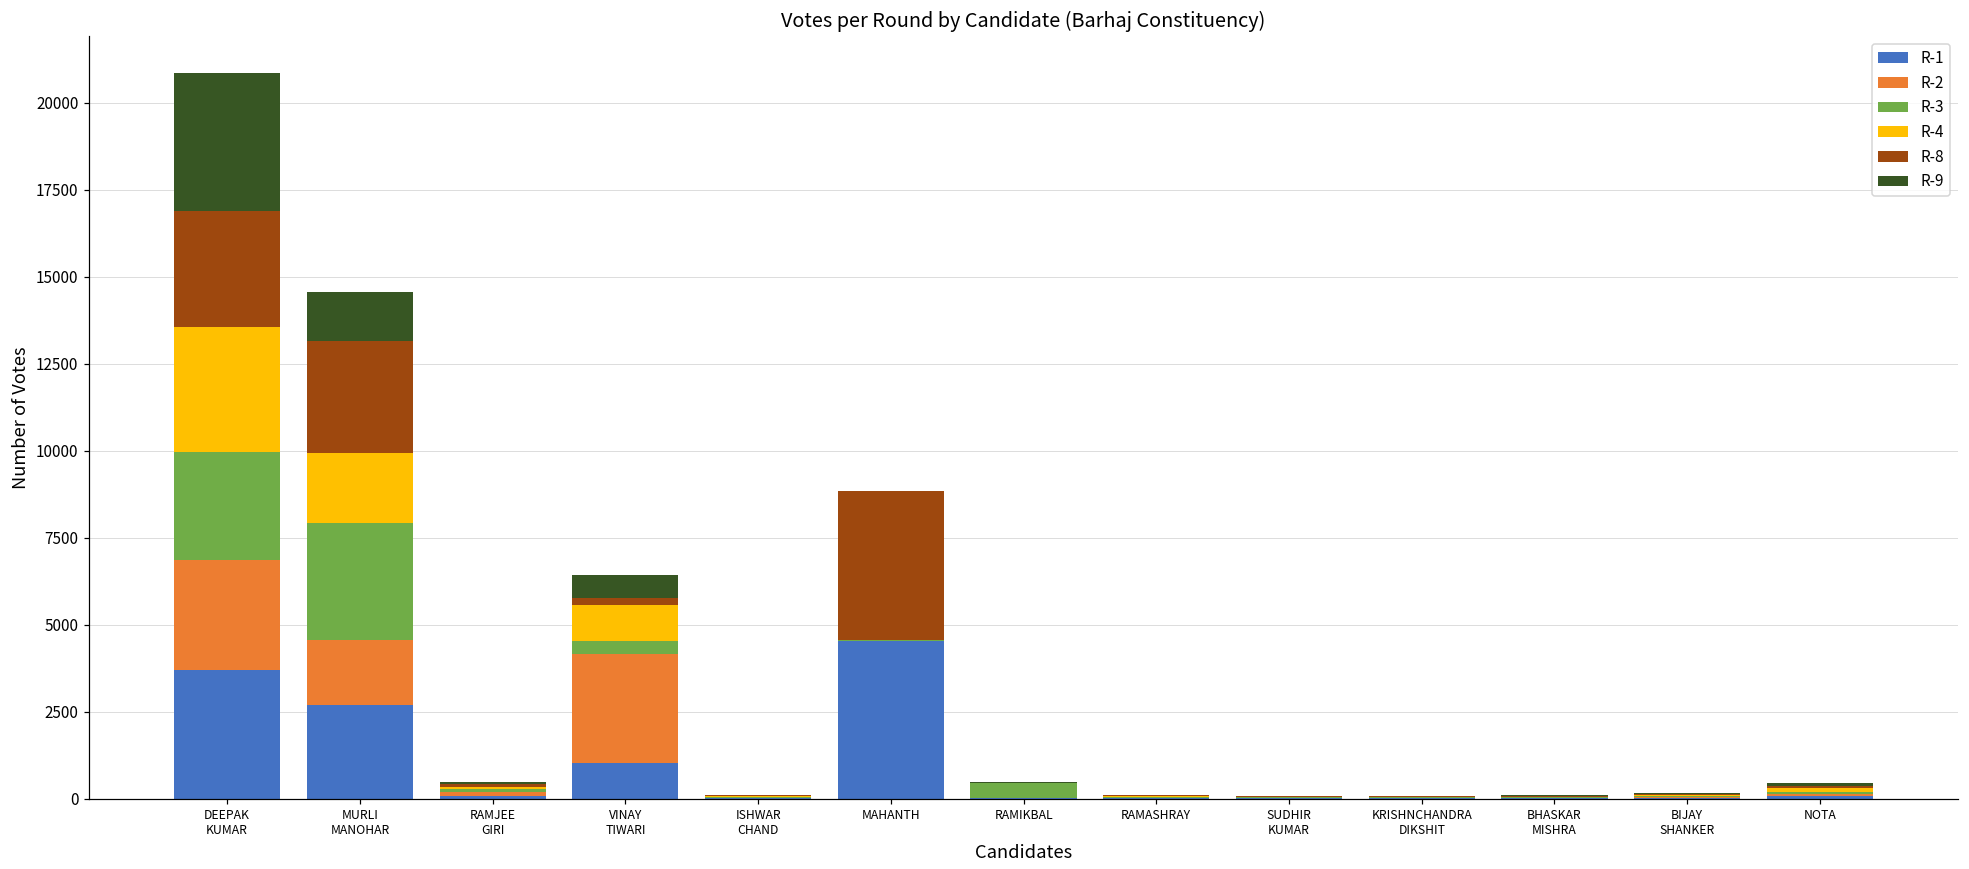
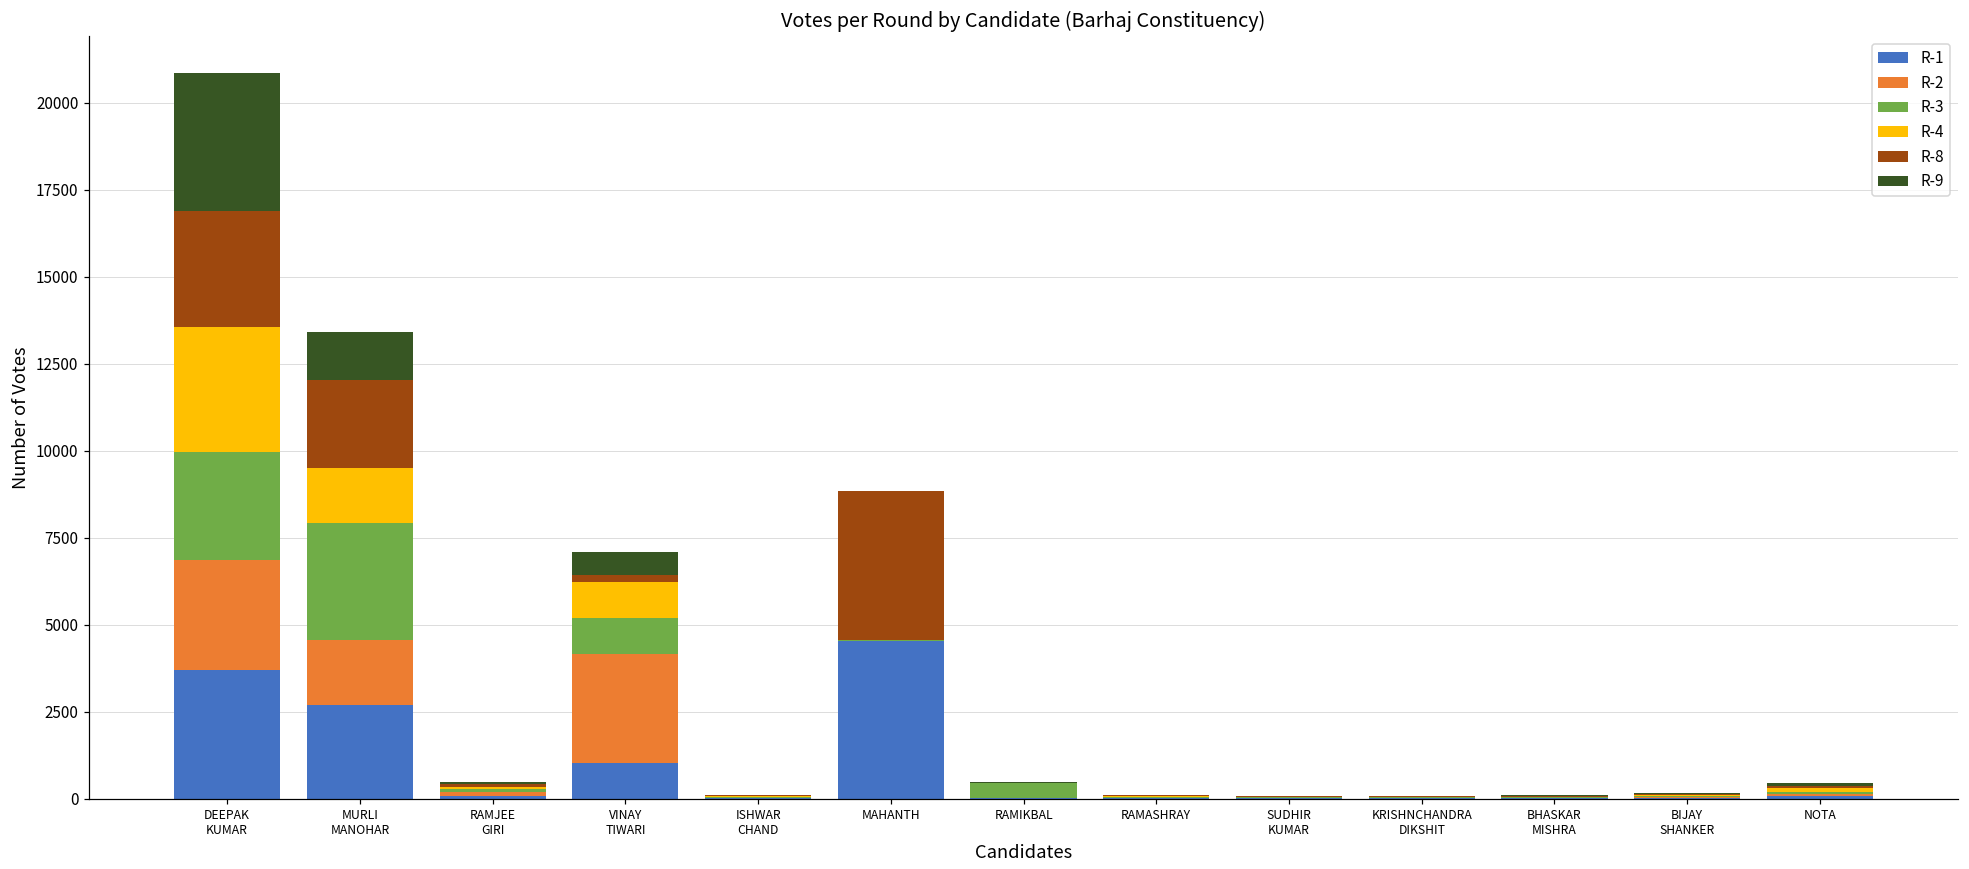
R-4, MURLI MANOHAR: 2000 -> 1600
R-8, MURLI MANOHAR: 3200 -> 2500
R-3, VINAY TIWARI: 400 -> 1000
